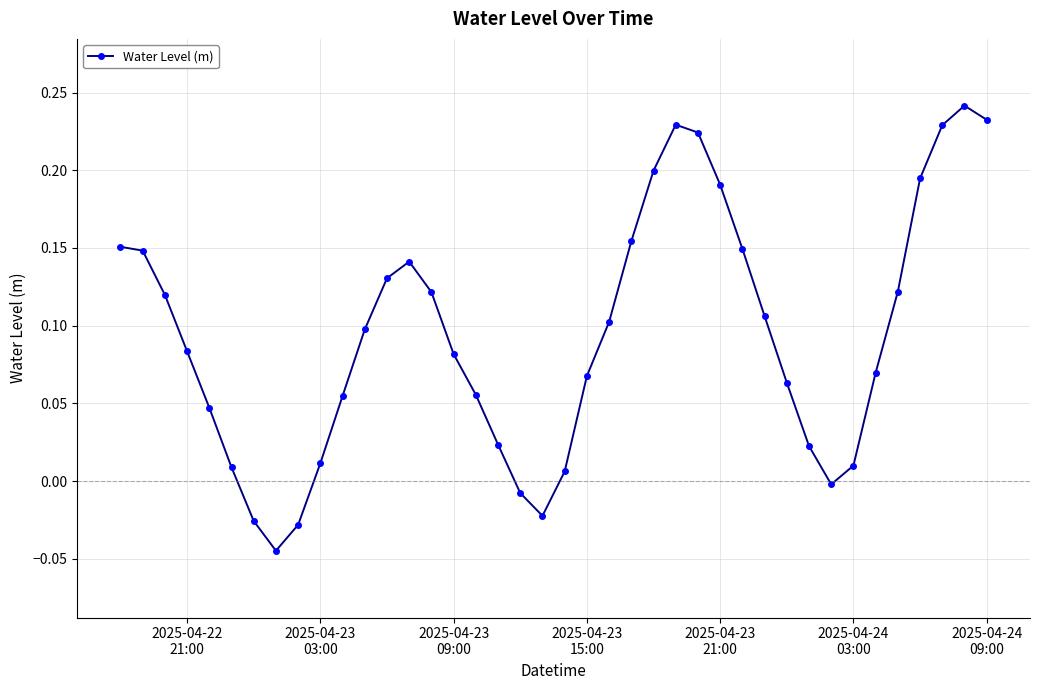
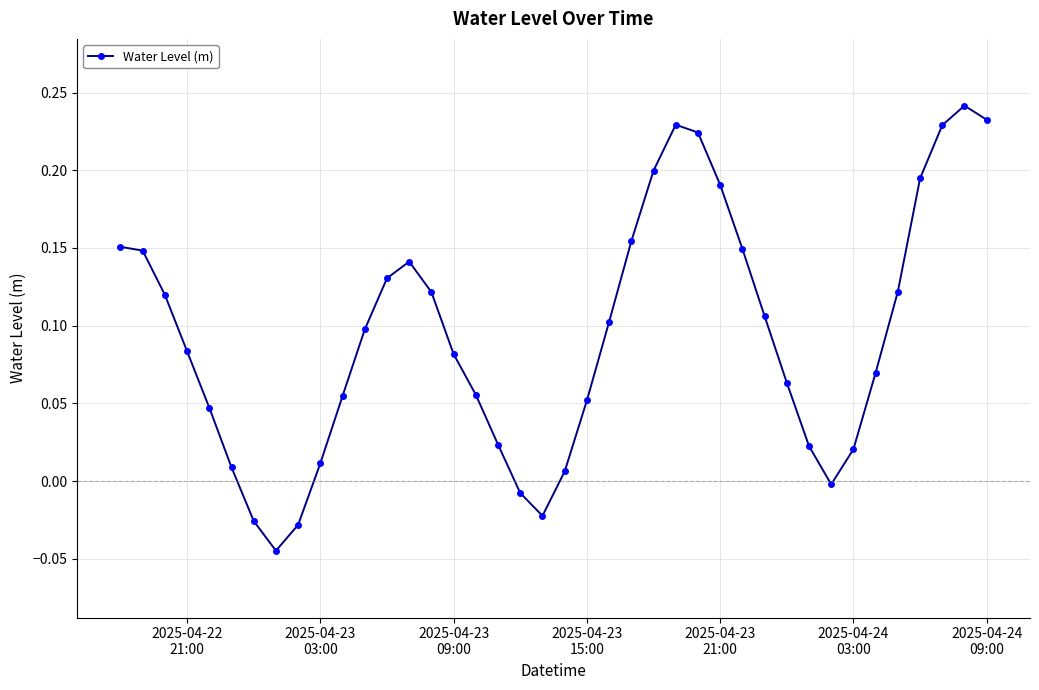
2025-04-23 15:00: 0.068 -> 0.052
2025-04-24 03:00: 0.010 -> 0.020
